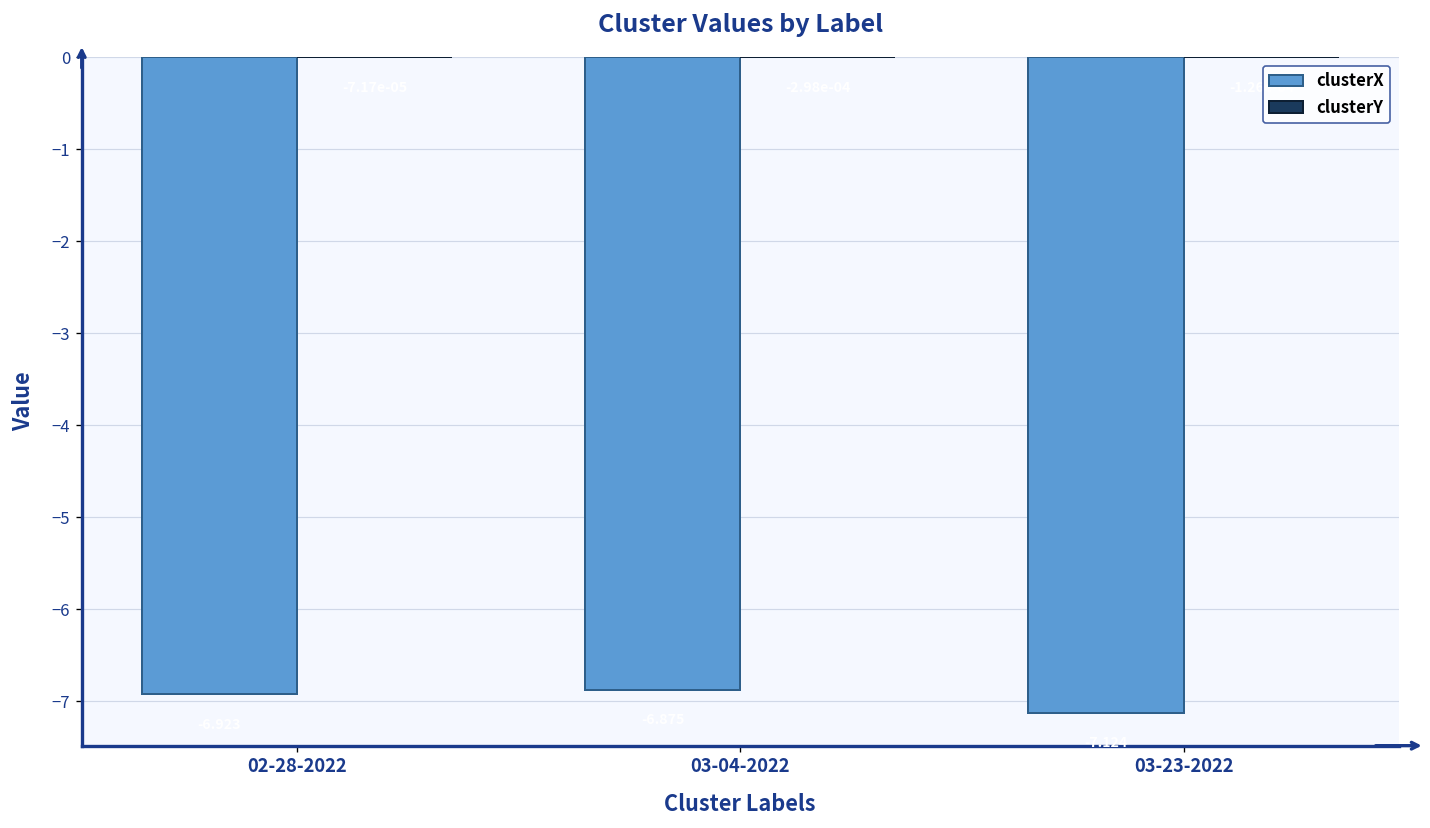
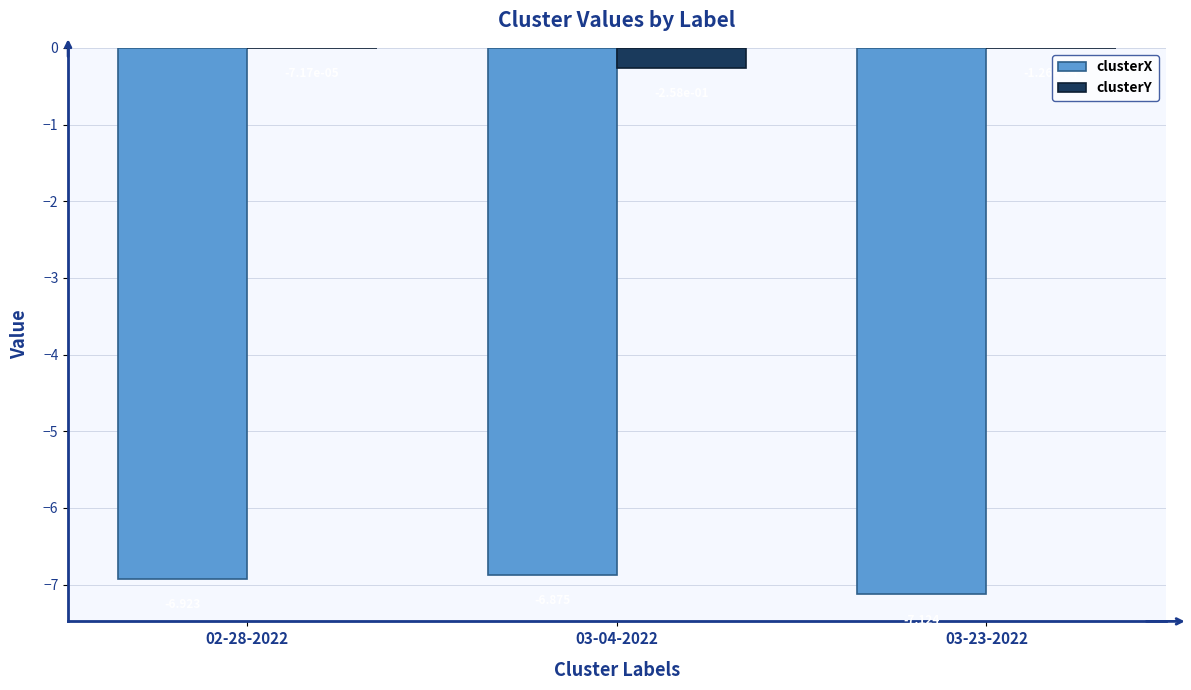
clusterY, 03-04-2022: 0.0 -> -0.3
